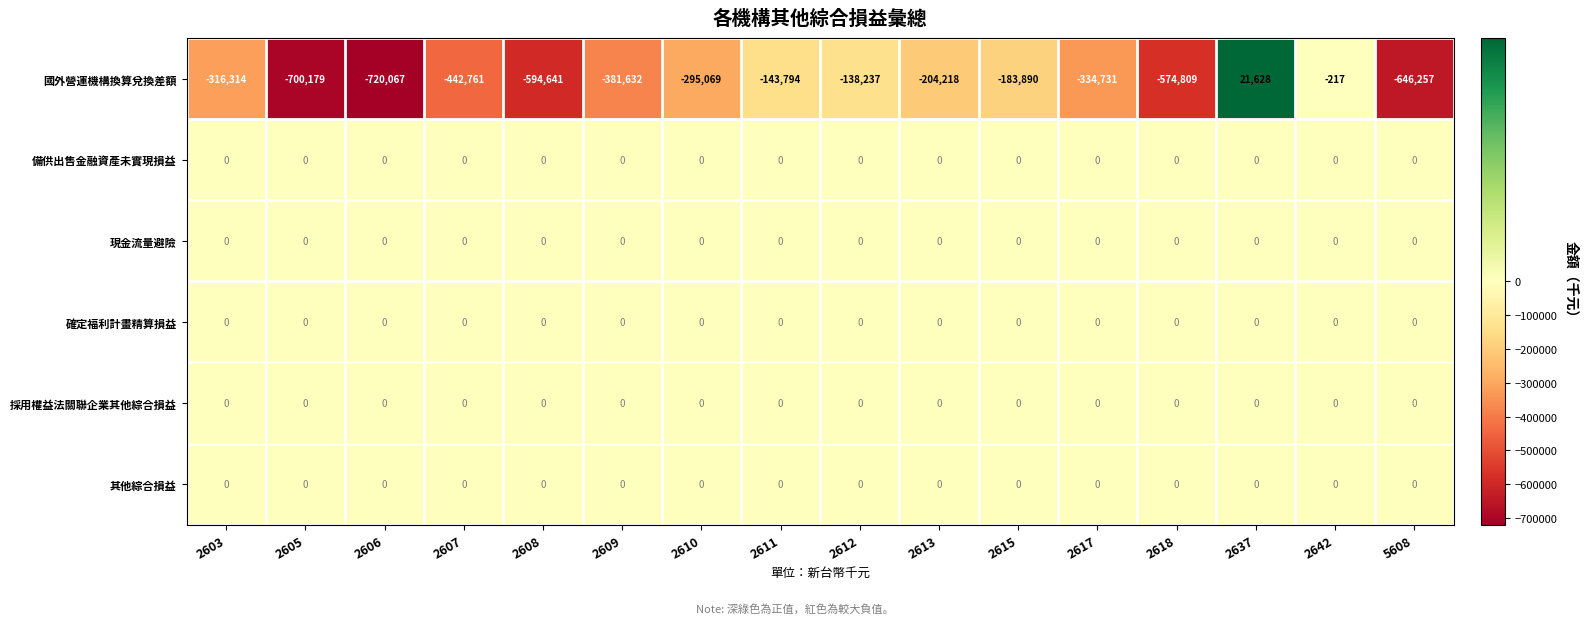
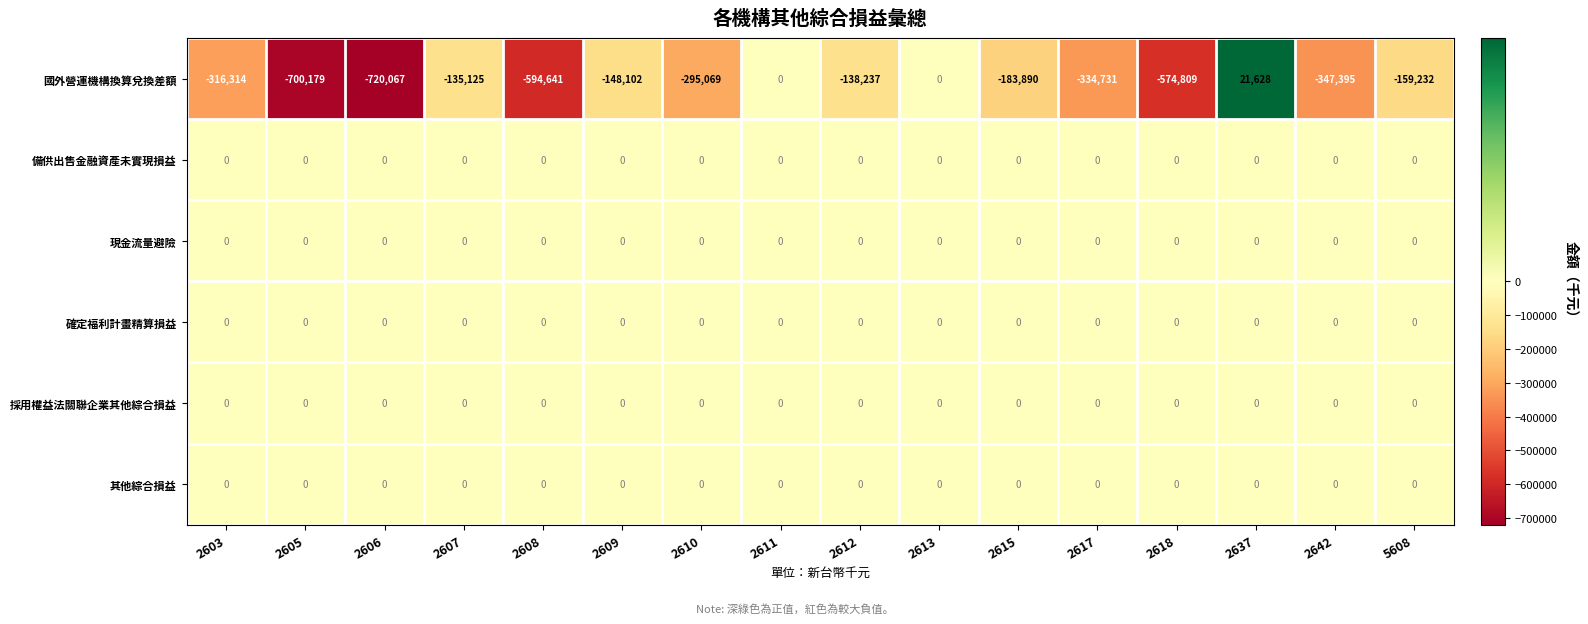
國外營運機構換算兌換差額, 2607: -442,761 -> -135,125
國外營運機構換算兌換差額, 2609: -381,632 -> -148,102
國外營運機構換算兌換差額, 2611: -143,794 -> 0
國外營運機構換算兌換差額, 2613: -204,218 -> 0
國外營運機構換算兌換差額, 2642: -217 -> -347,395
國外營運機構換算兌換差額, 5608: -646,257 -> -159,232
